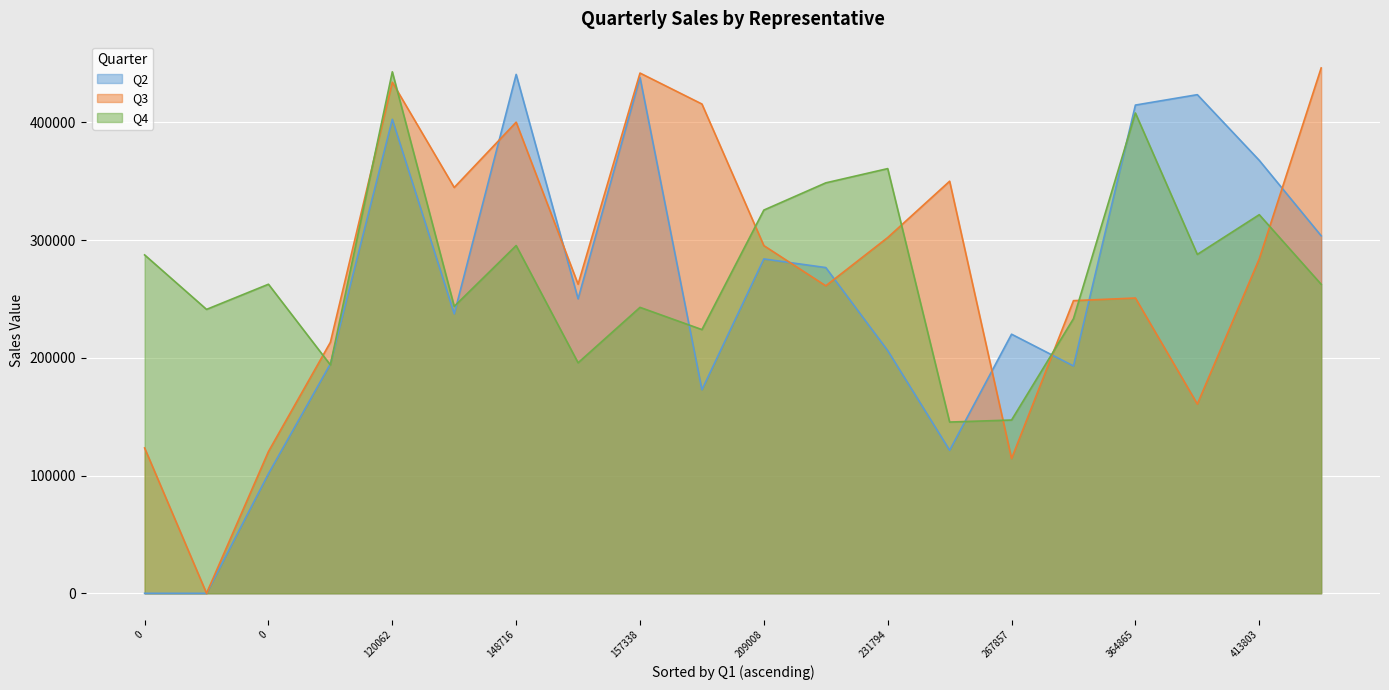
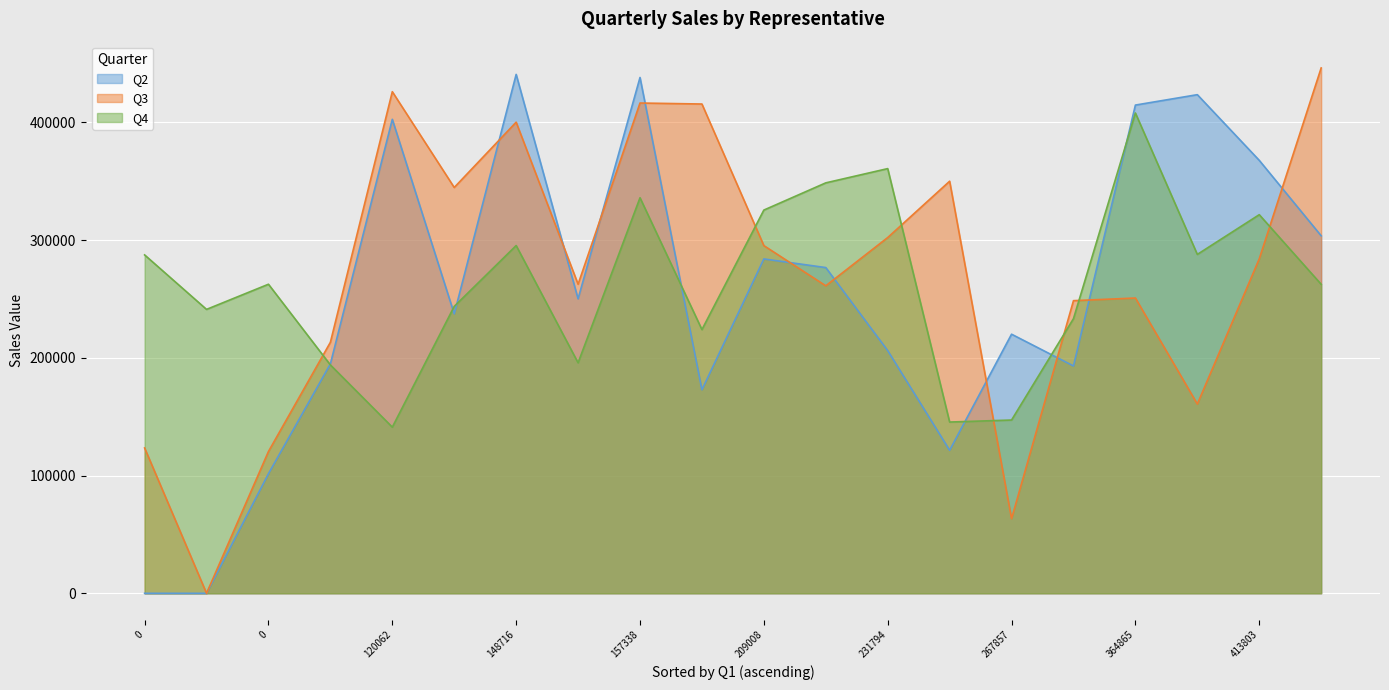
Q3, 120062: 434000 -> 426000
Q4, 120062: 443000 -> 141000
Q3, 157338: 442000 -> 416000
Q4, 157338: 243000 -> 336000
Q3, 267857: 114000 -> 63000
